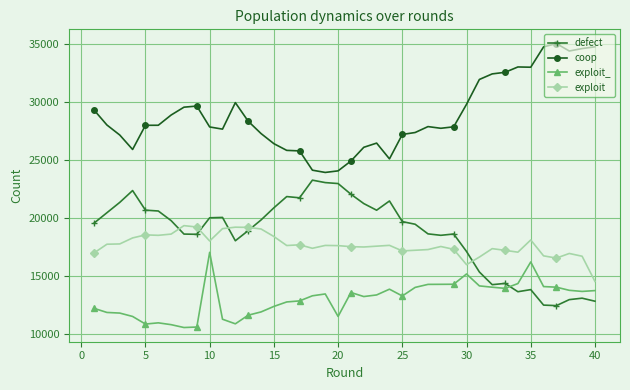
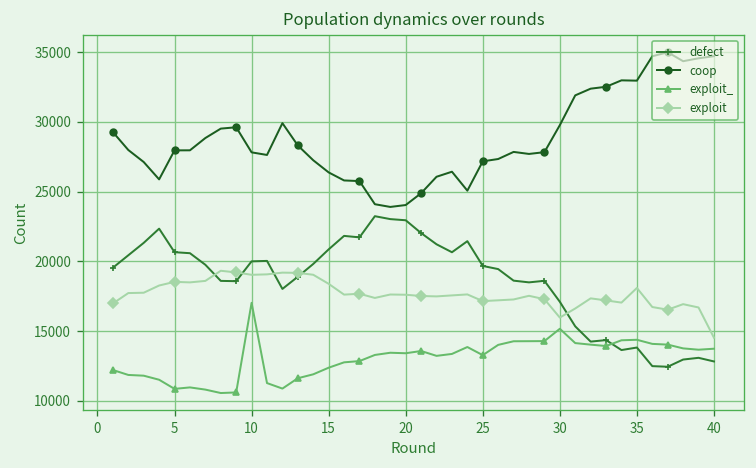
exploit, 10: 18000 -> 19000
exploit_, 20: 11500 -> 13400
exploit_, 35: 16200 -> 14400
